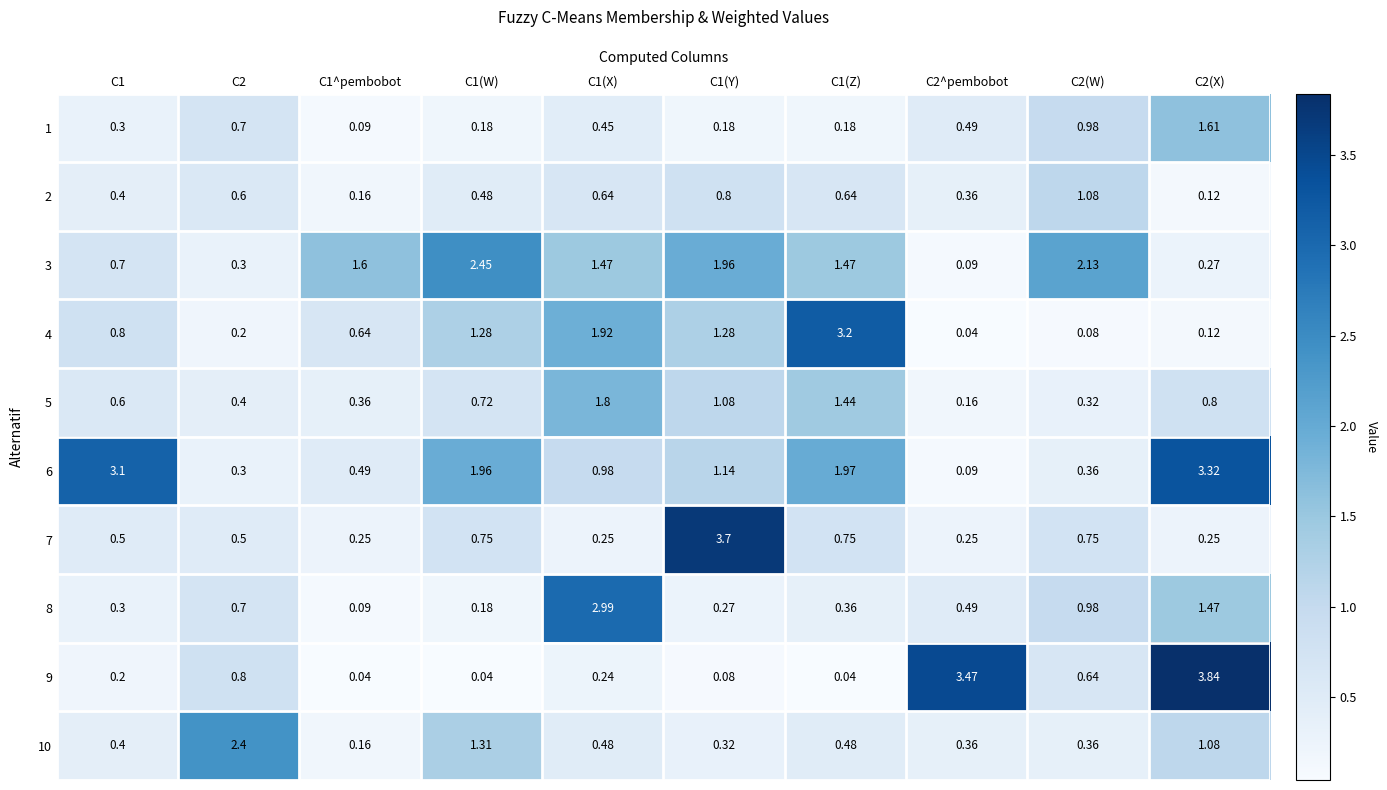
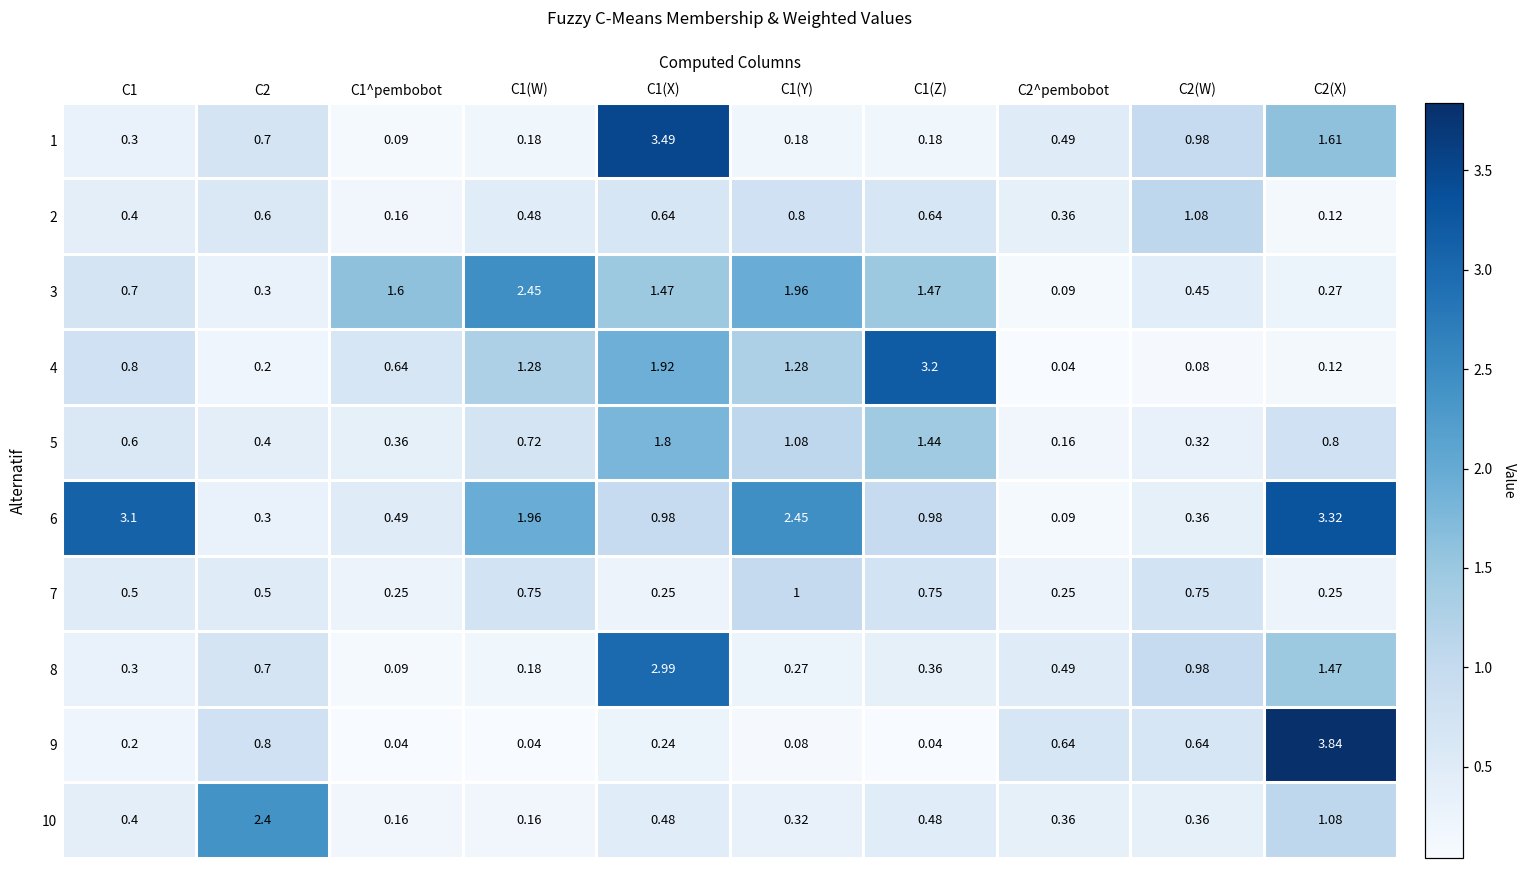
1, C1(X): 0.45 -> 3.49
3, C2(W): 2.13 -> 0.45
6, C1(Y): 1.14 -> 2.45
6, C1(Z): 1.97 -> 0.98
7, C1(Y): 3.7 -> 1
9, C2^pembobot: 3.47 -> 0.64
10, C1(W): 1.31 -> 0.16
